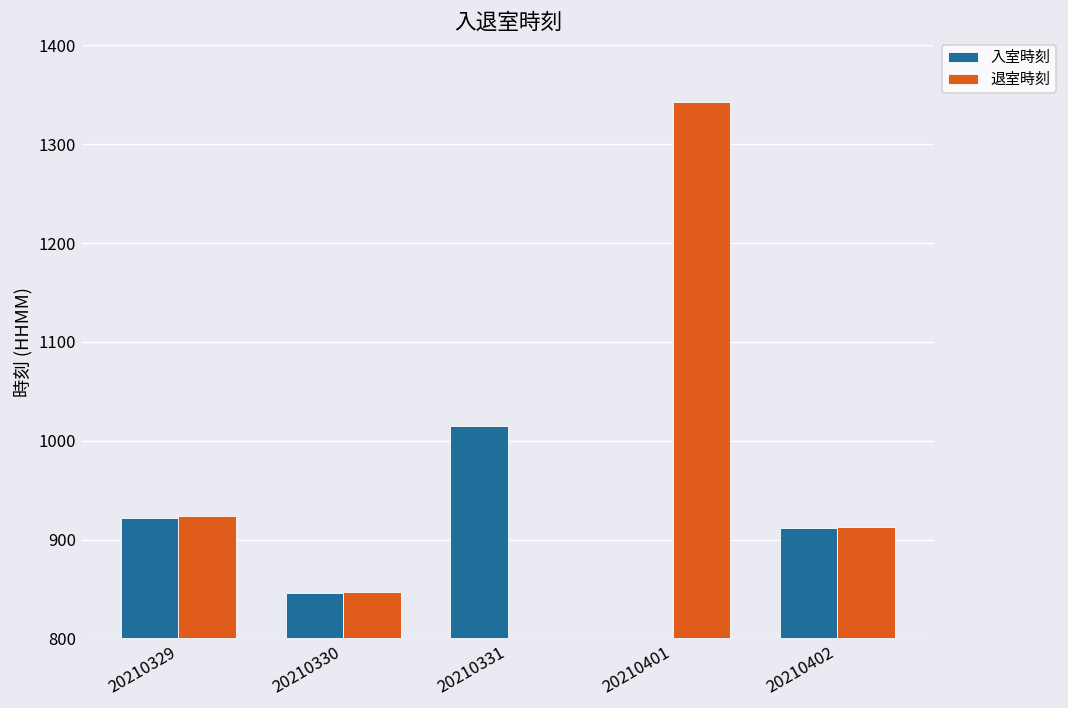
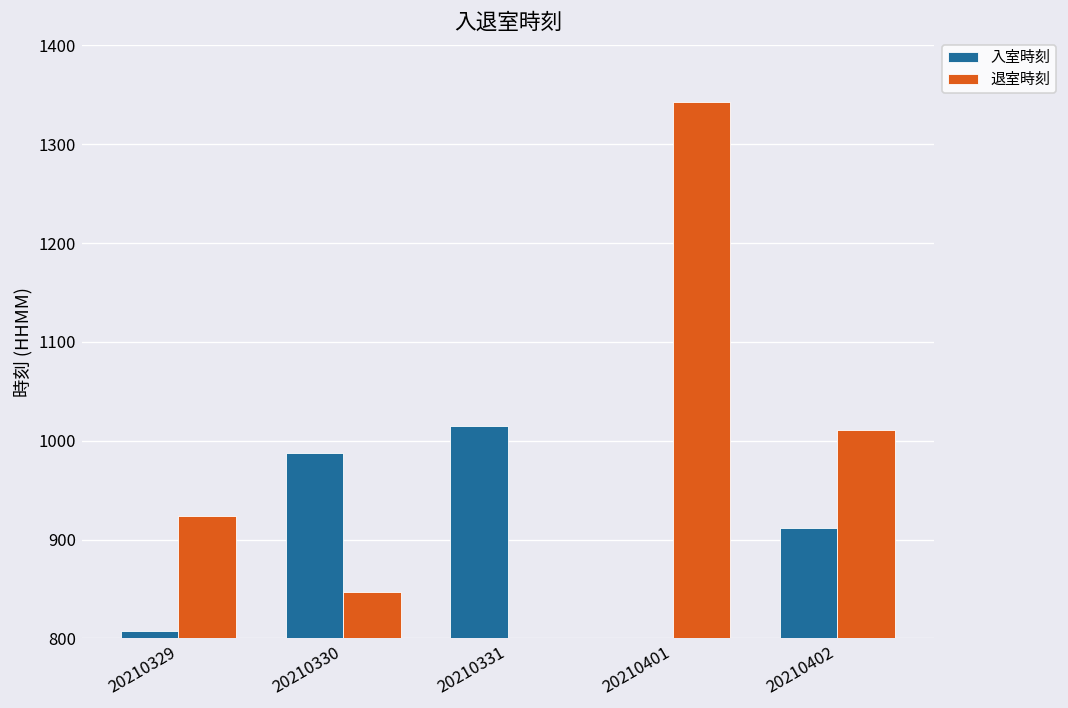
入室時刻, 20210329: 920 -> 810
入室時刻, 20210330: 850 -> 990
退室時刻, 20210402: 910 -> 1010
